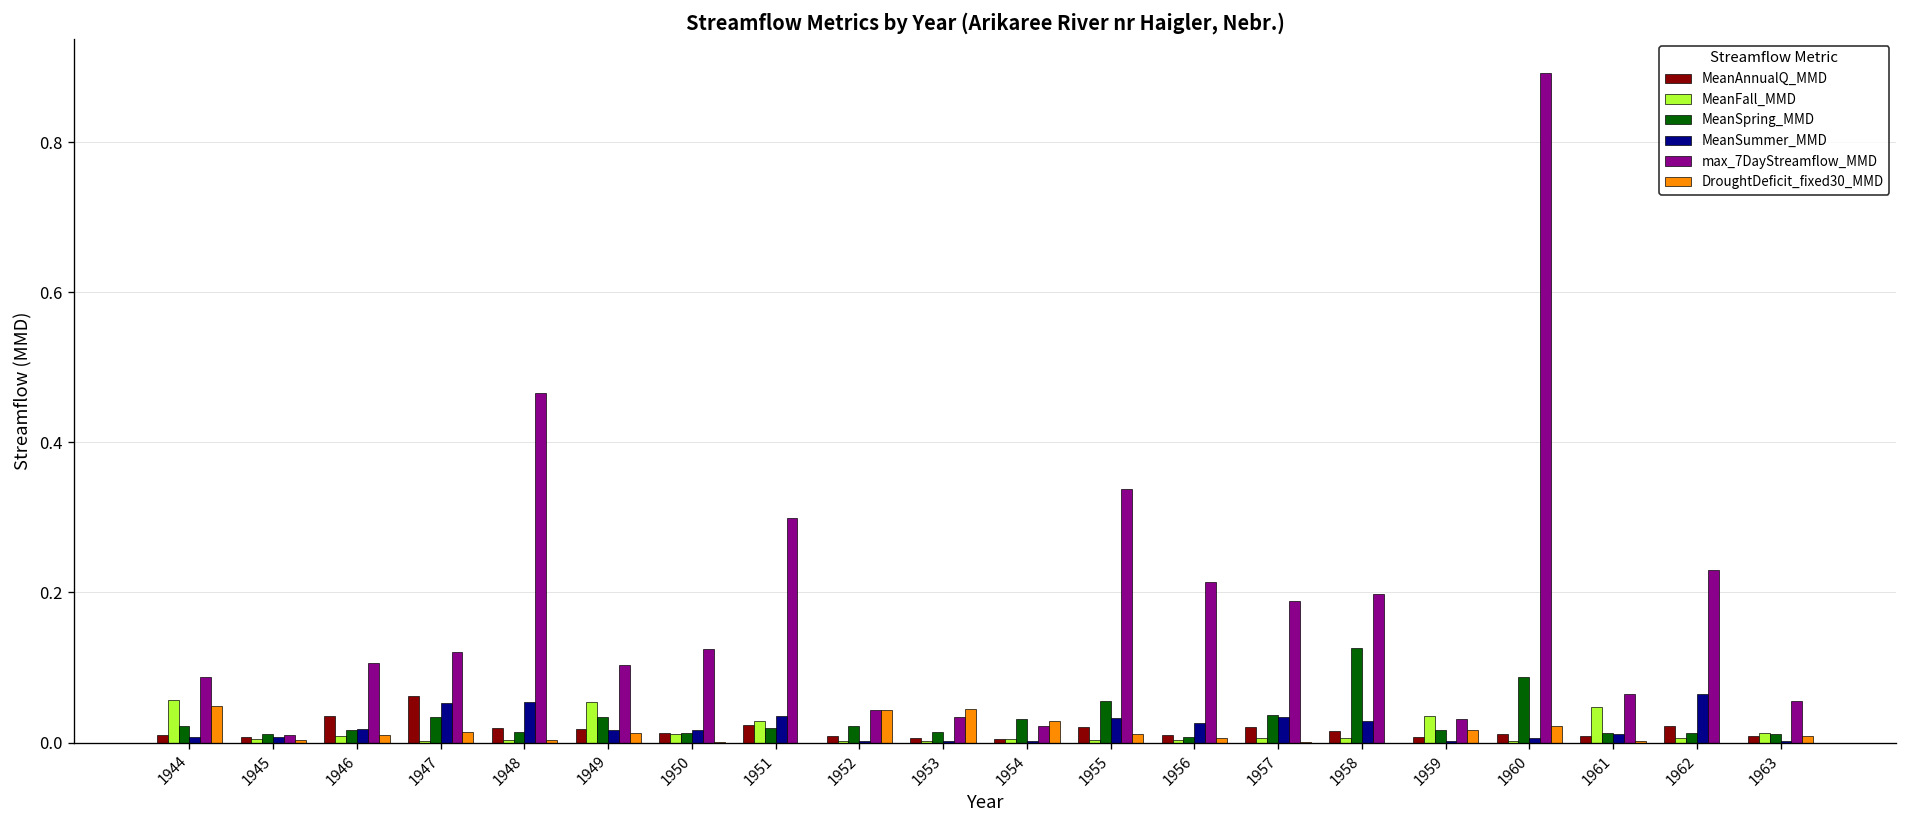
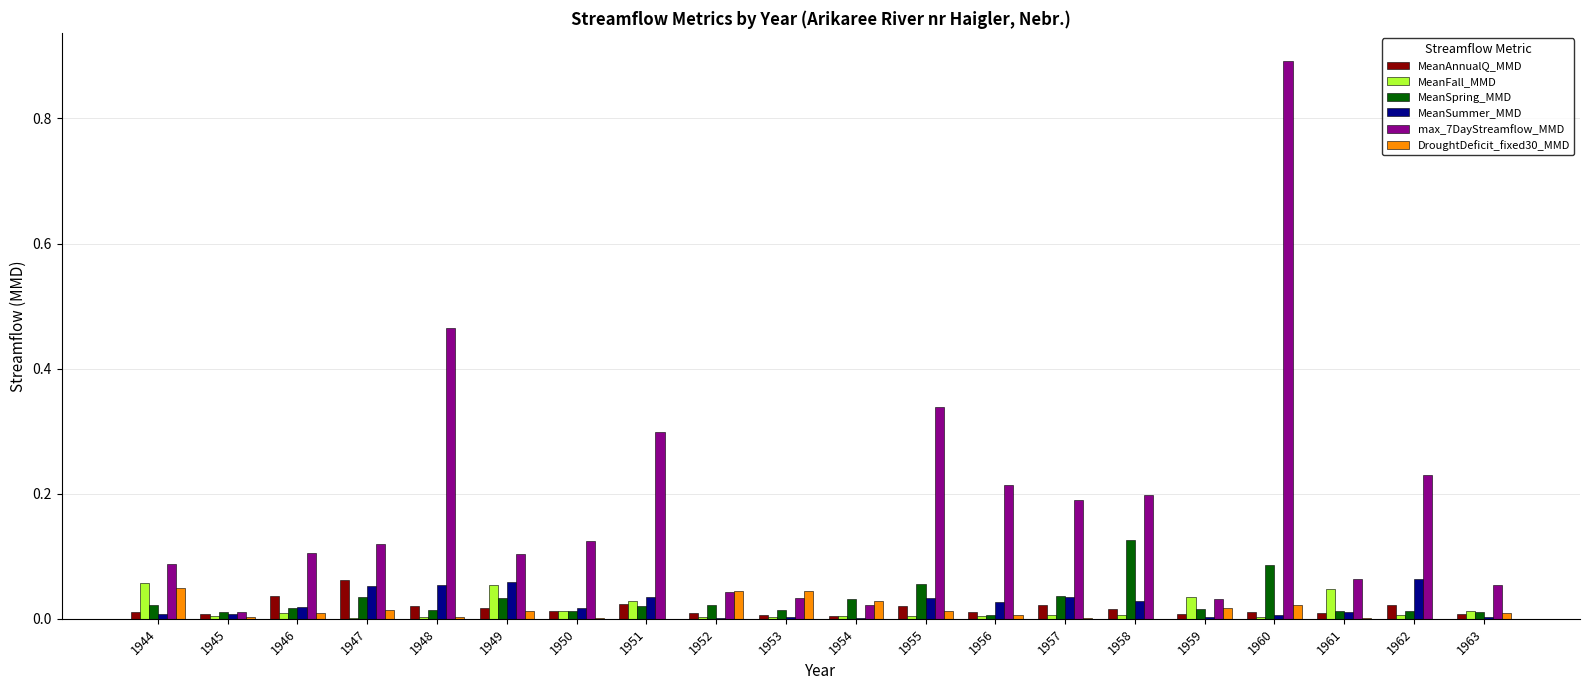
MeanSummer_MMD, 1949: 0.02 -> 0.06
